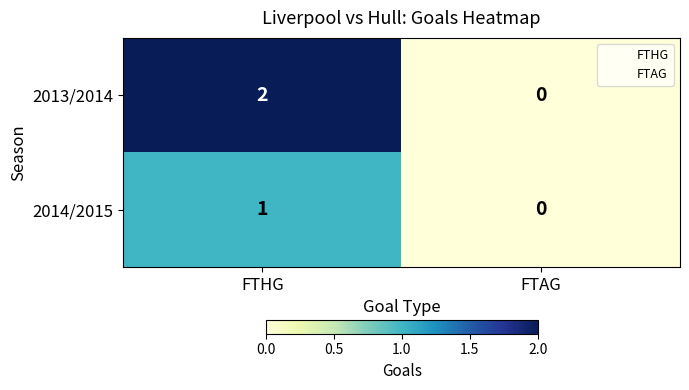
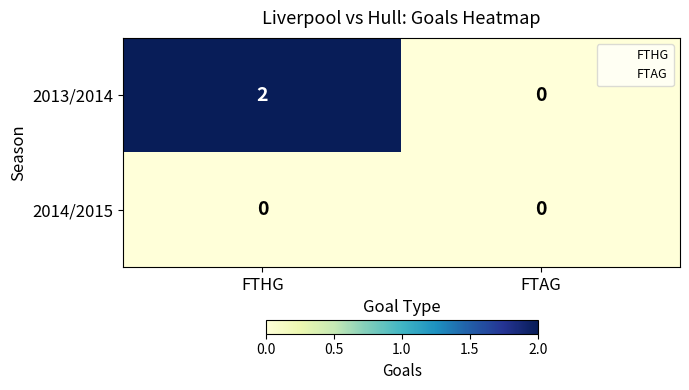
2014/2015, FTHG: 1 -> 0
